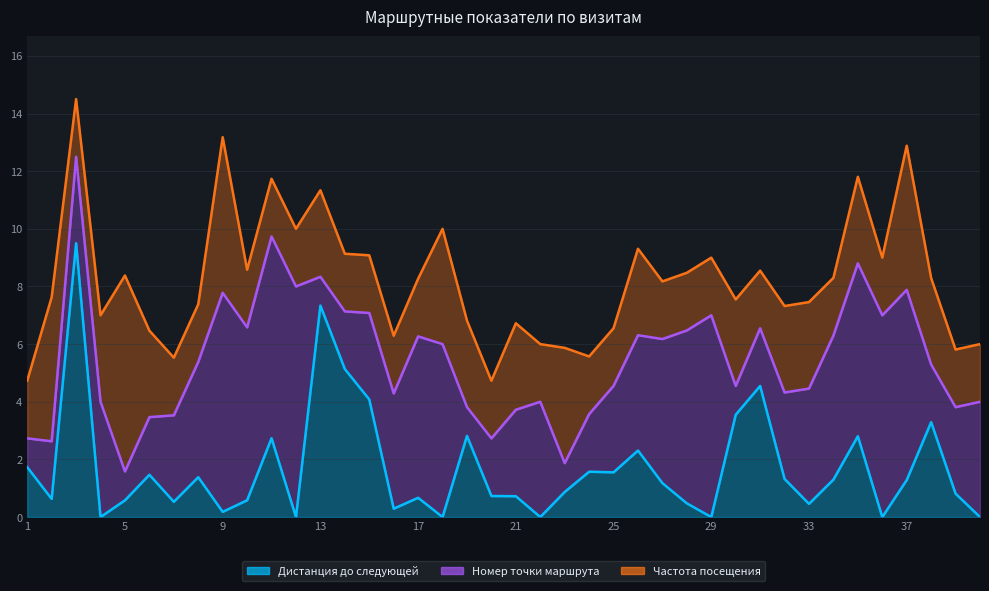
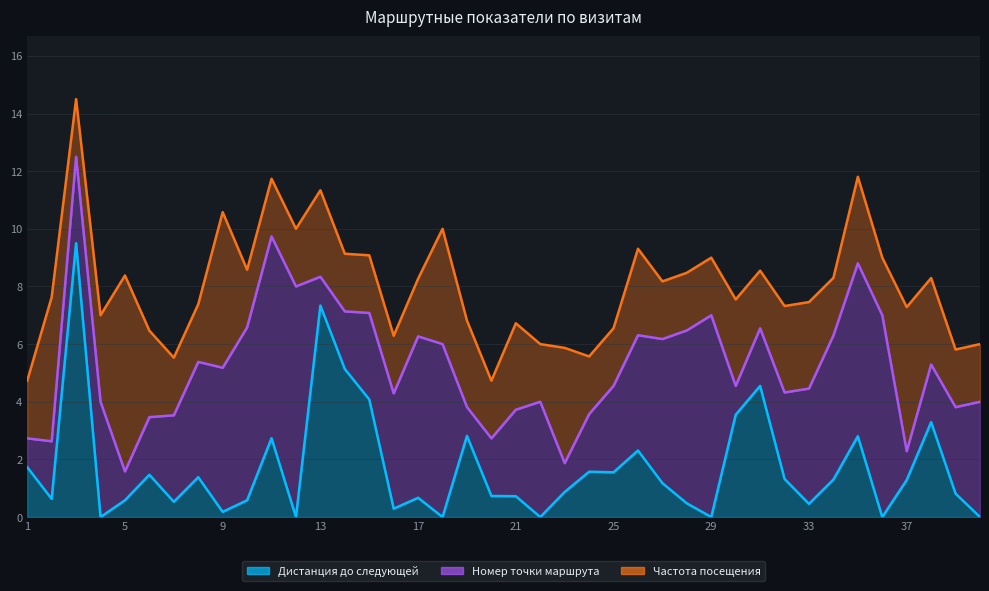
Номер точки маршрута, 9: 7.6 -> 5.0
Номер точки маршрута, 37: 6.6 -> 1.0
